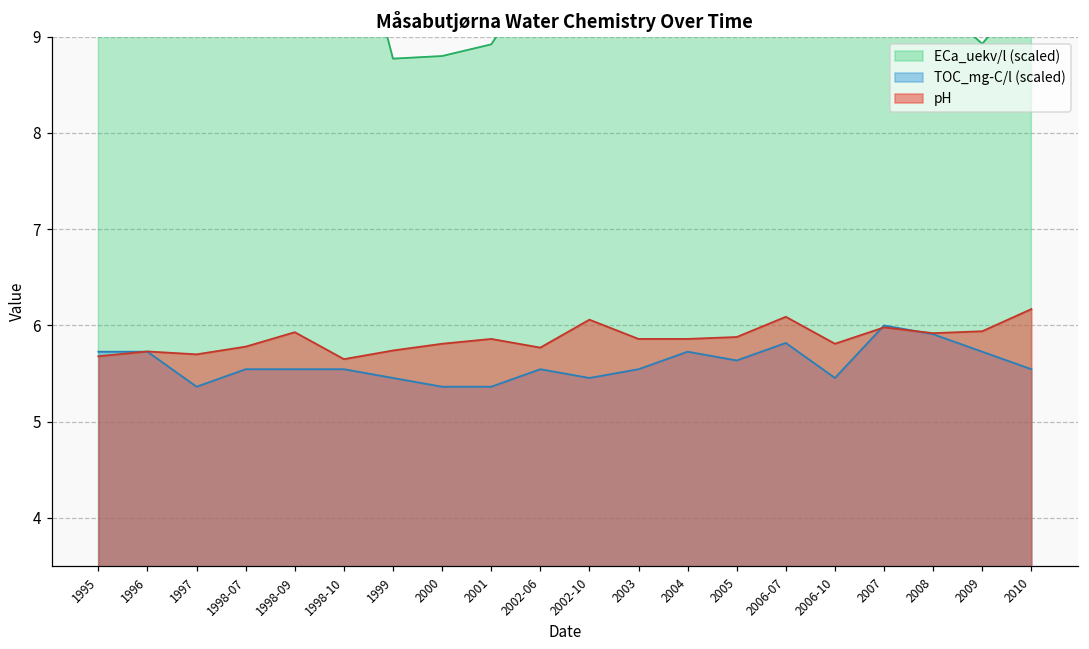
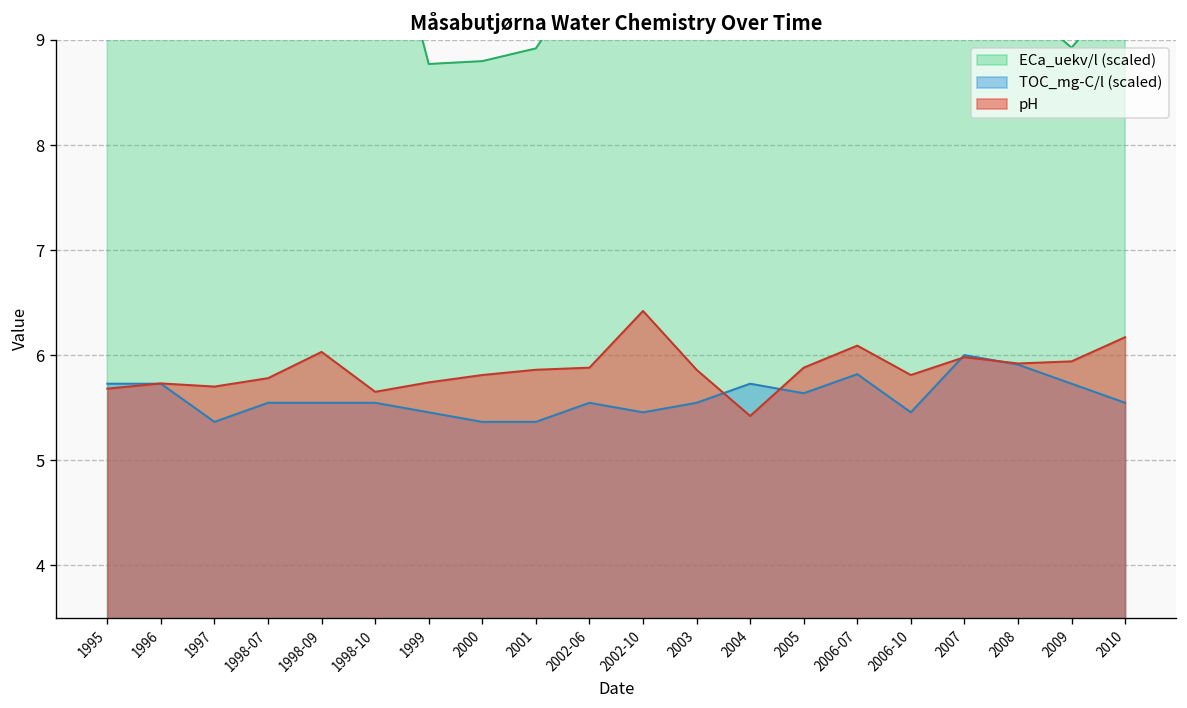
pH, 1998-09: 5.9 -> 6.0
pH, 2002-06: 5.8 -> 5.9
pH, 2002-10: 6.1 -> 6.4
pH, 2004: 5.9 -> 5.4
